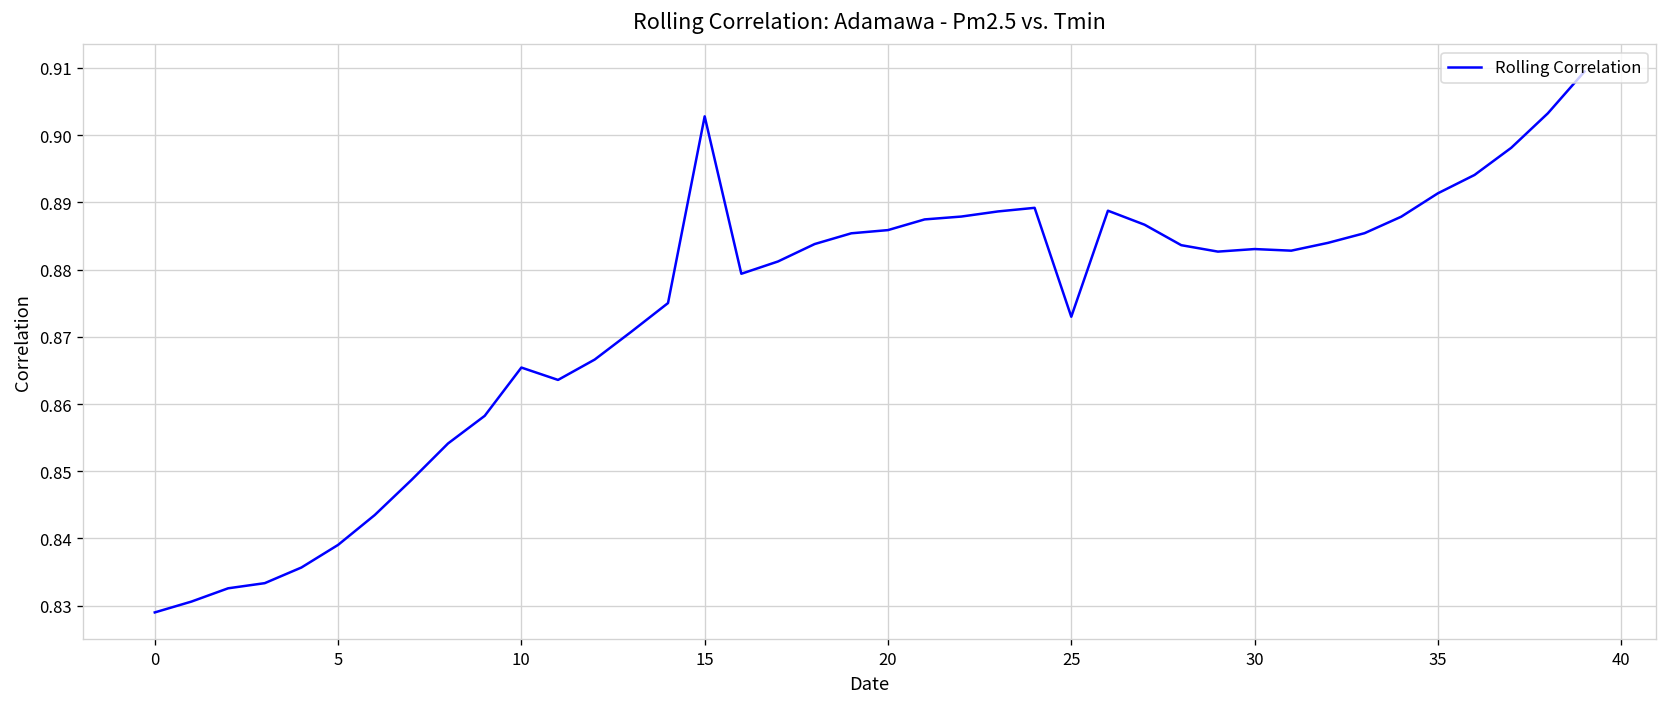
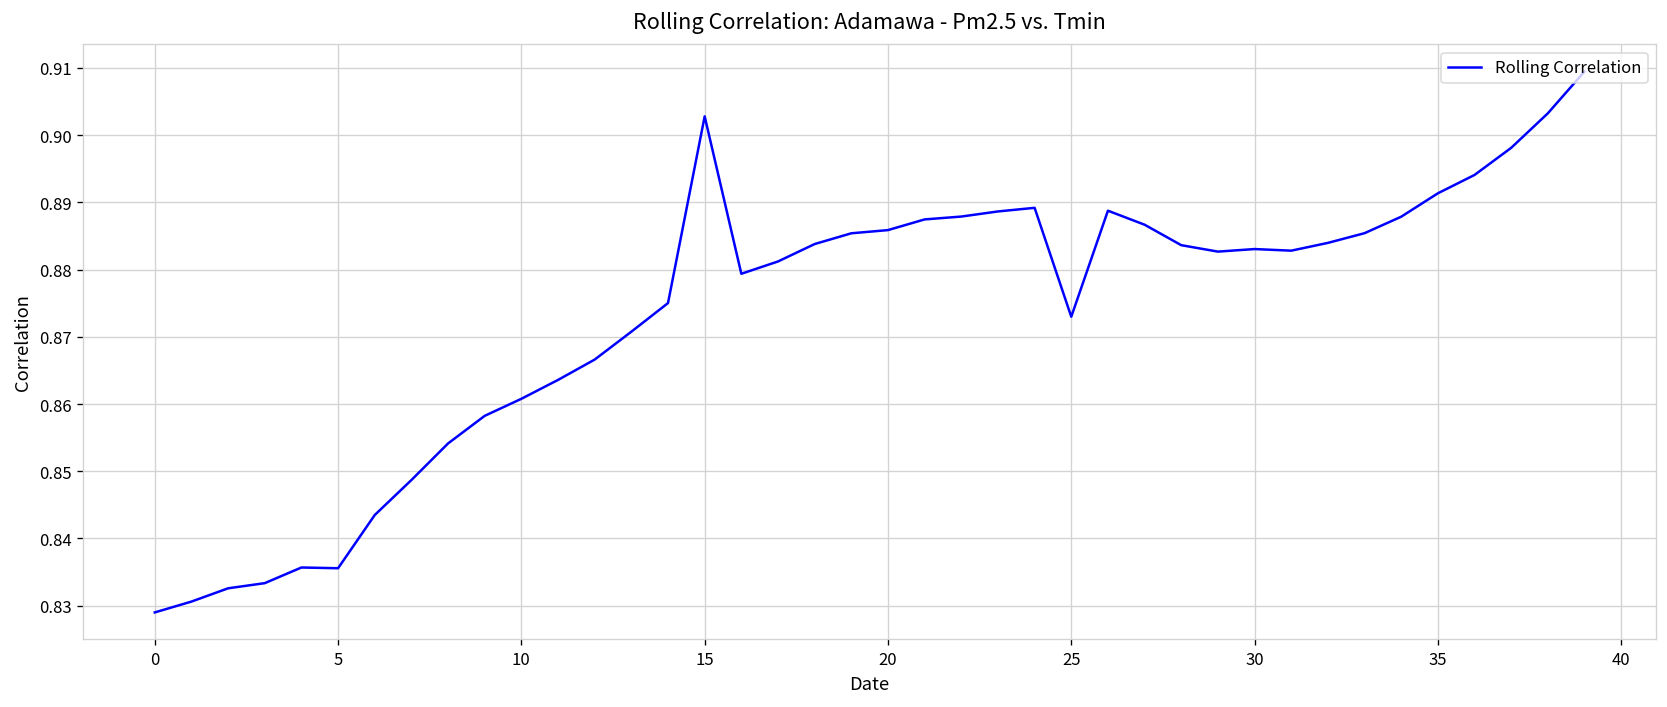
5: 0.839 -> 0.836
10: 0.865 -> 0.861
